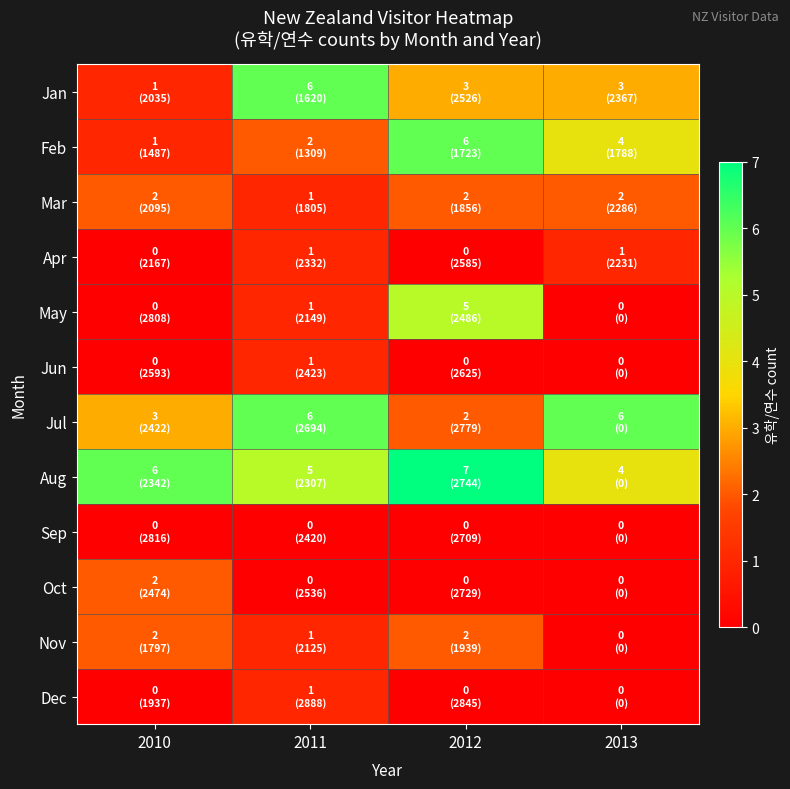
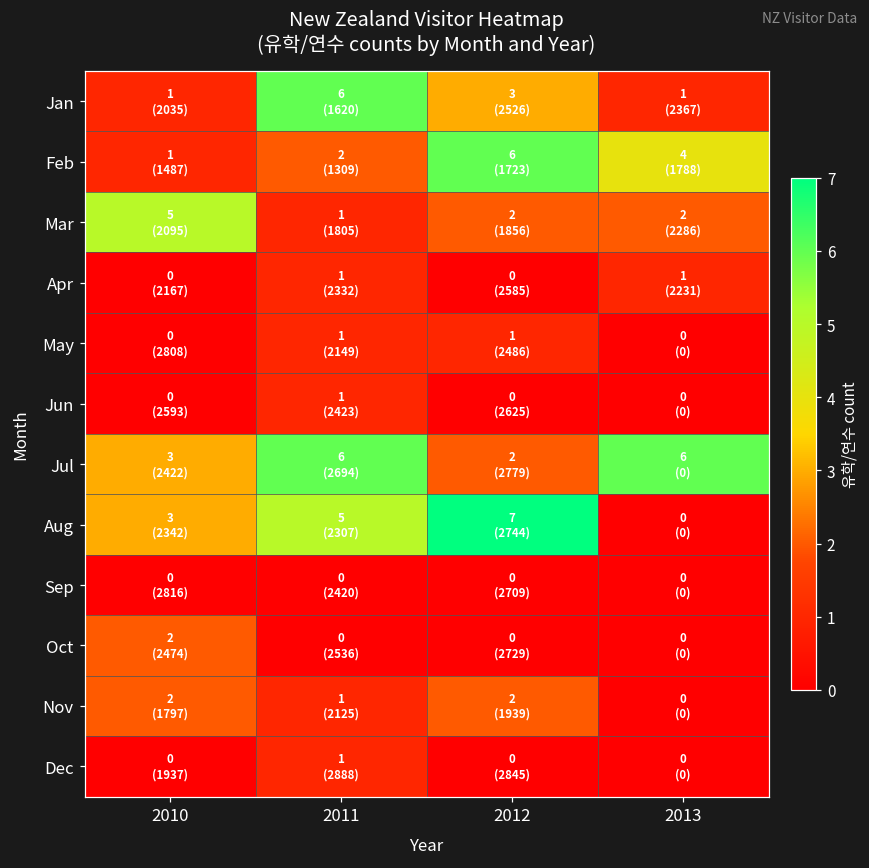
Jan, 2013: 3 -> 1
Mar, 2010: 2 -> 5
May, 2012: 5 -> 1
Aug, 2010: 6 -> 3
Aug, 2013: 4 -> 0
